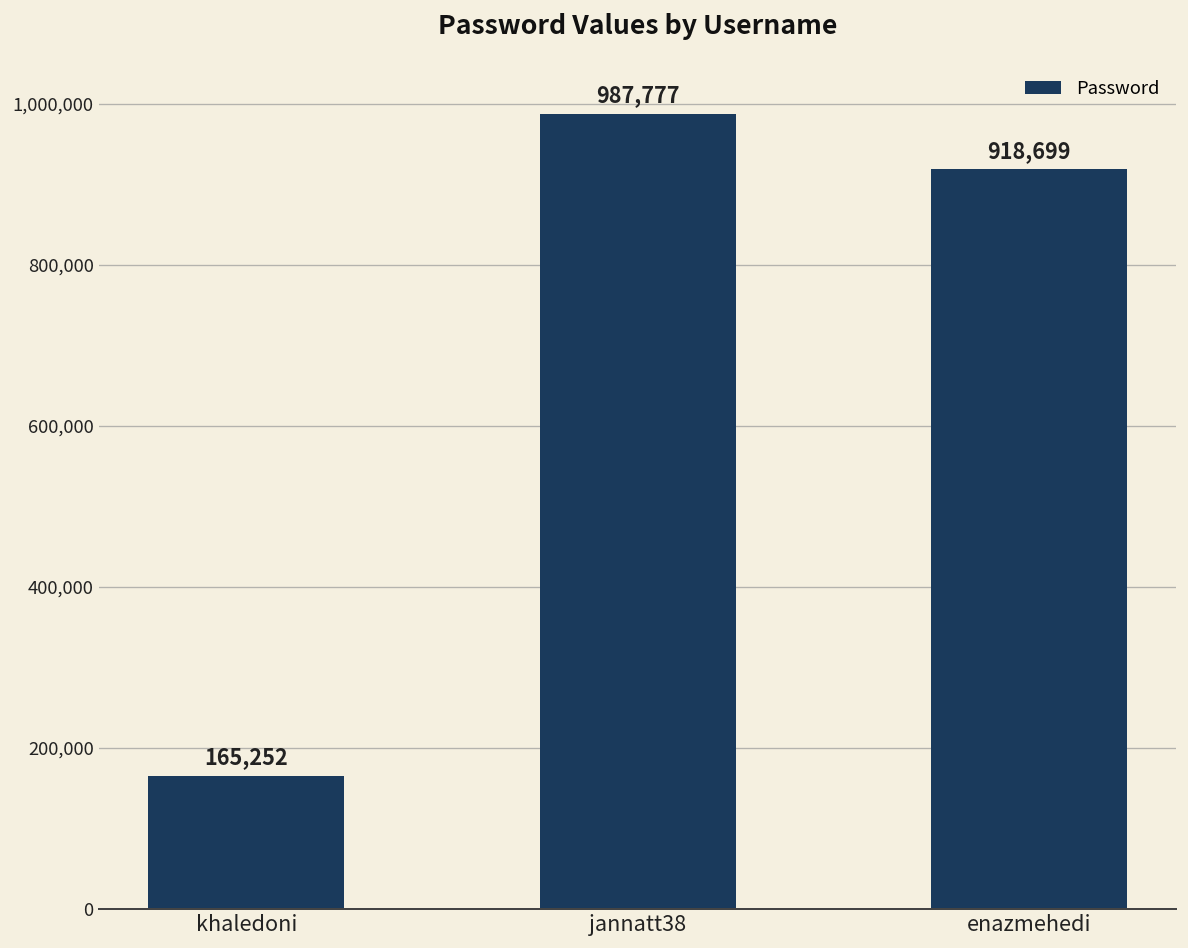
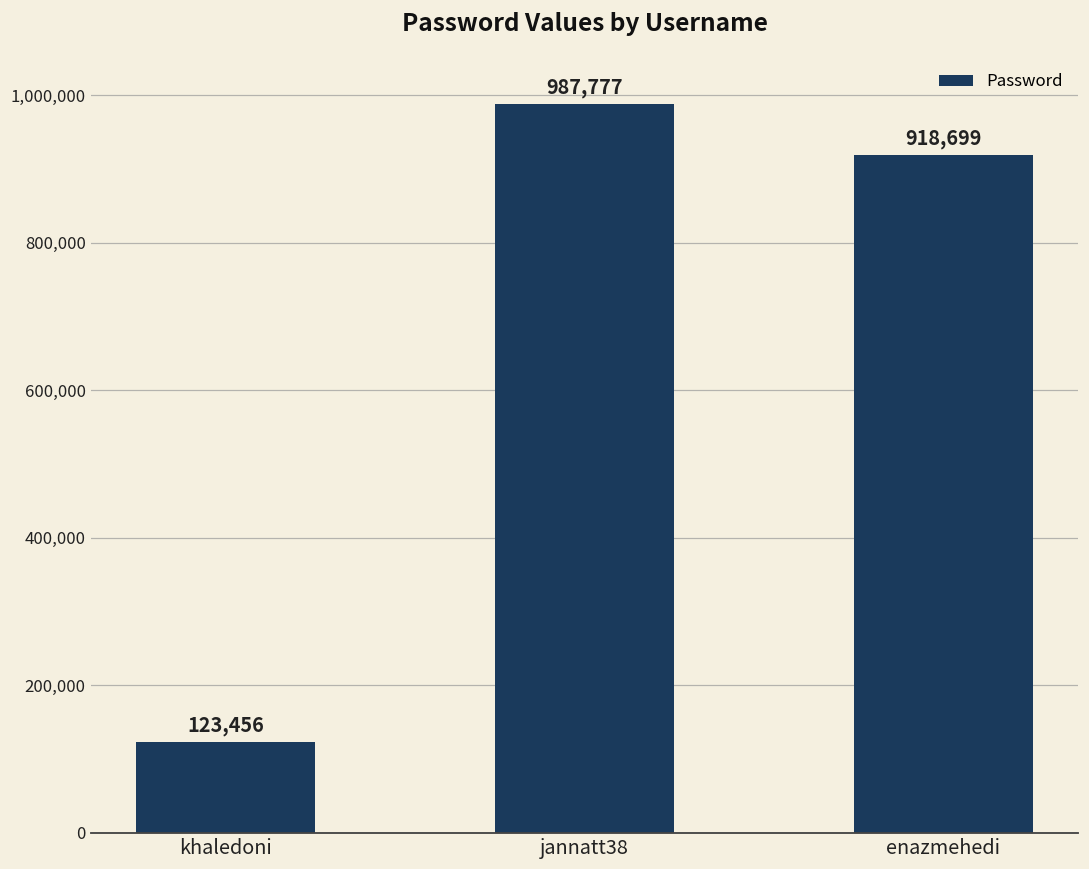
khaledoni: 165,252 -> 123,456
